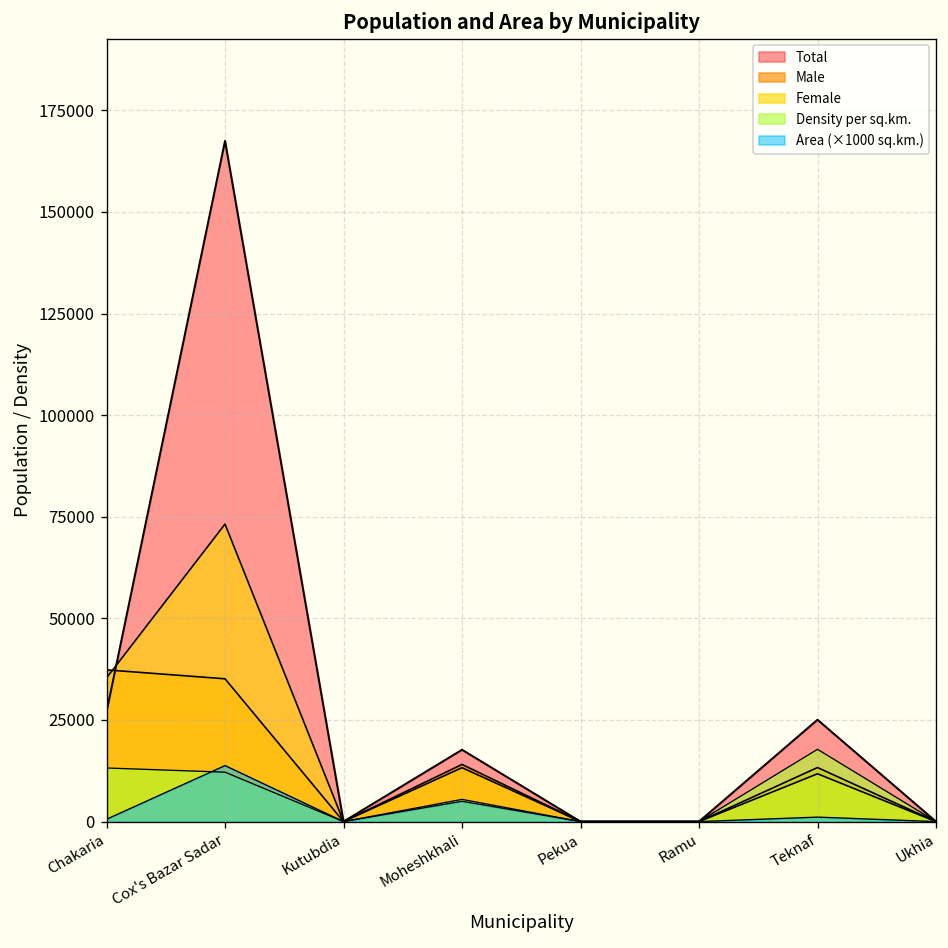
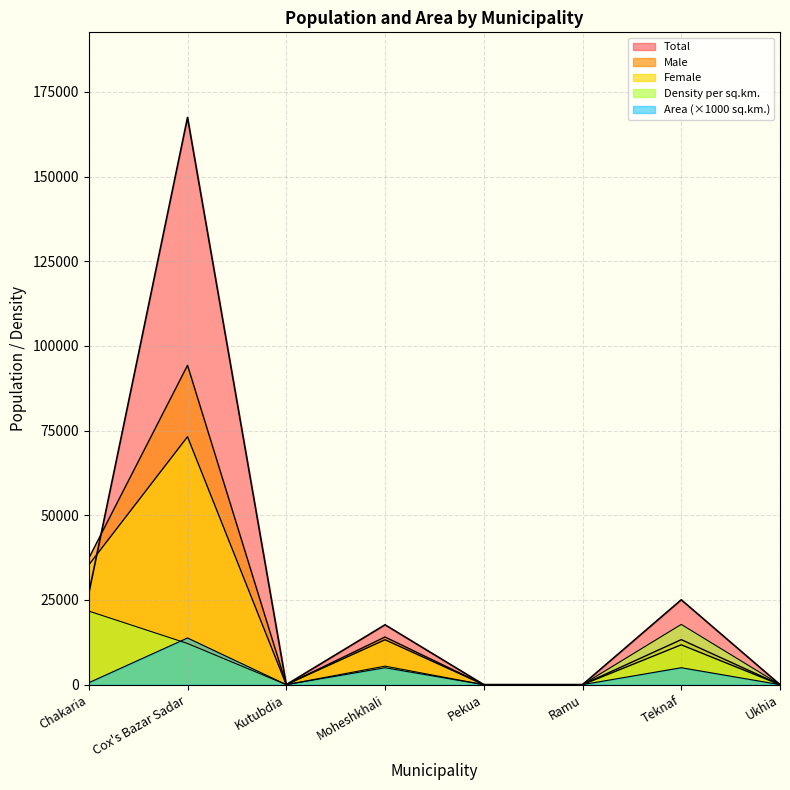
Density per sq.km., Chakaria: 13000 -> 22000
Male, Cox's Bazar Sadar: 35000 -> 94000
Area (×1000 sq.km.), Teknaf: 1000 -> 5000
